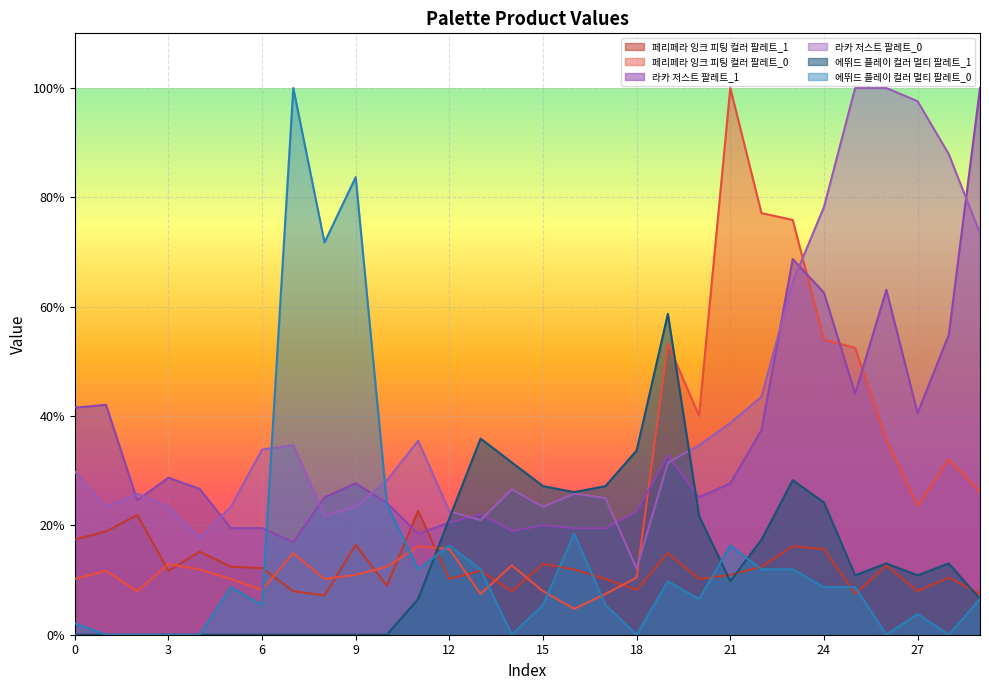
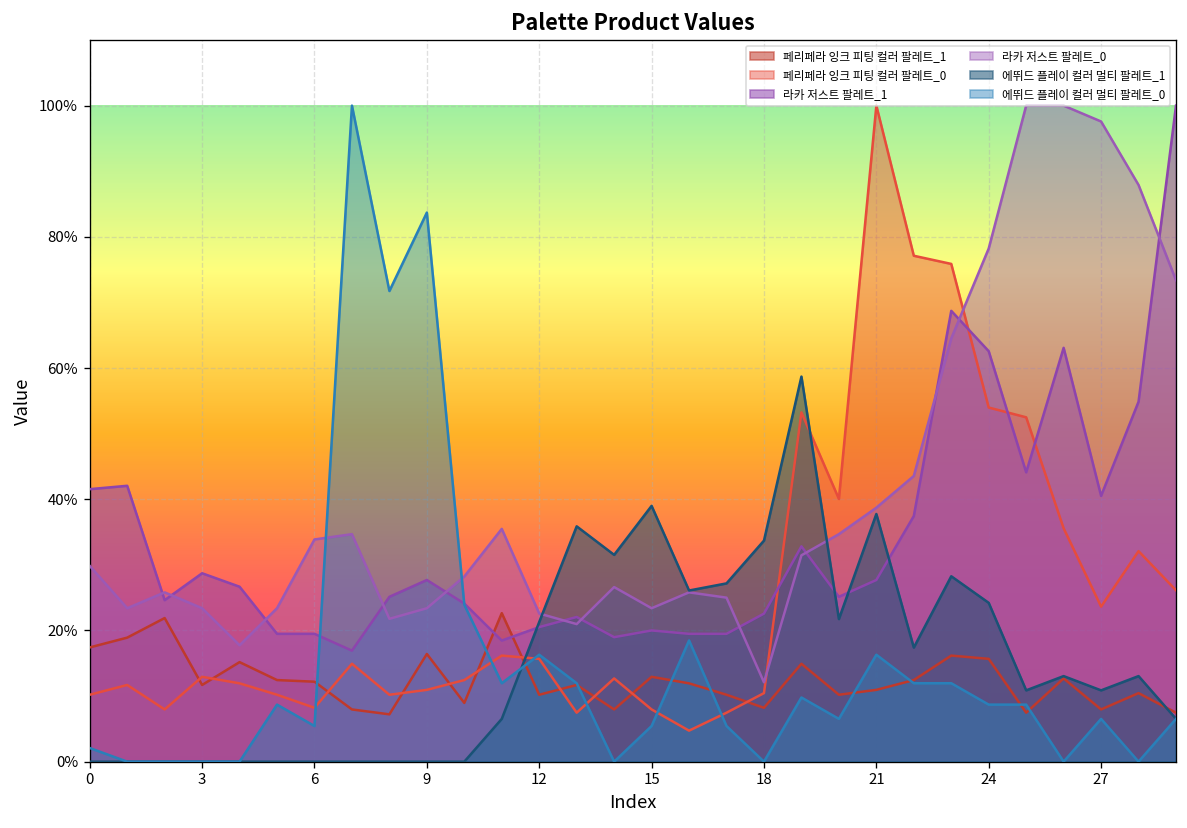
에뛰드 플레이 컬러 멀티 팔레트_1, 15: 27% -> 39%
에뛰드 플레이 컬러 멀티 팔레트_1, 21: 10% -> 38%
에뛰드 플레이 컬러 멀티 팔레트_0, 27: 4% -> 7%
